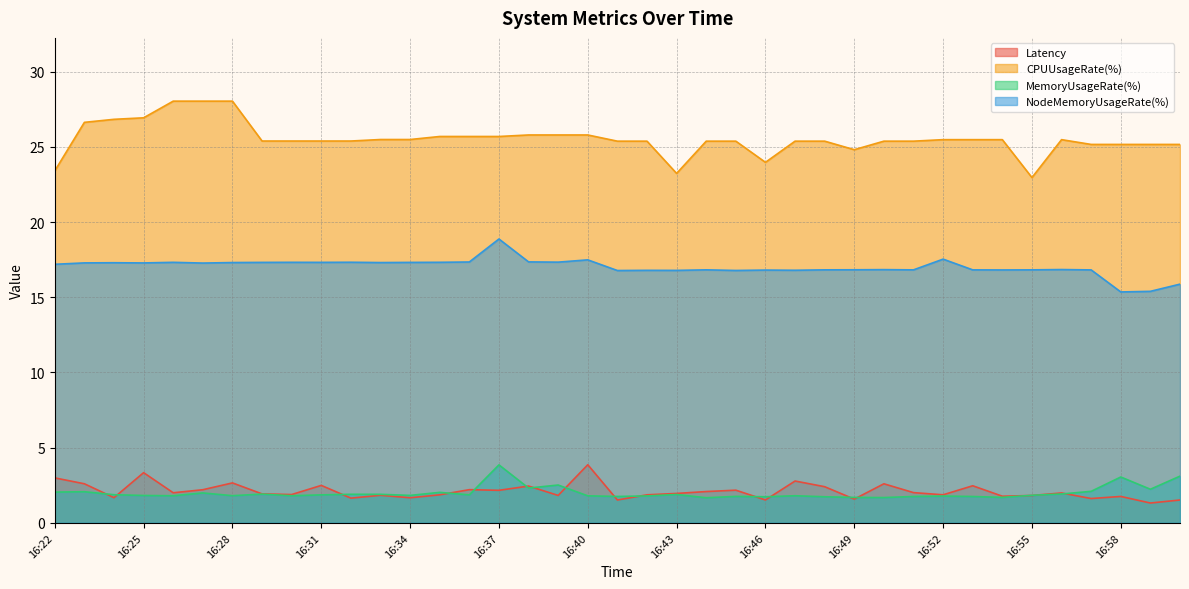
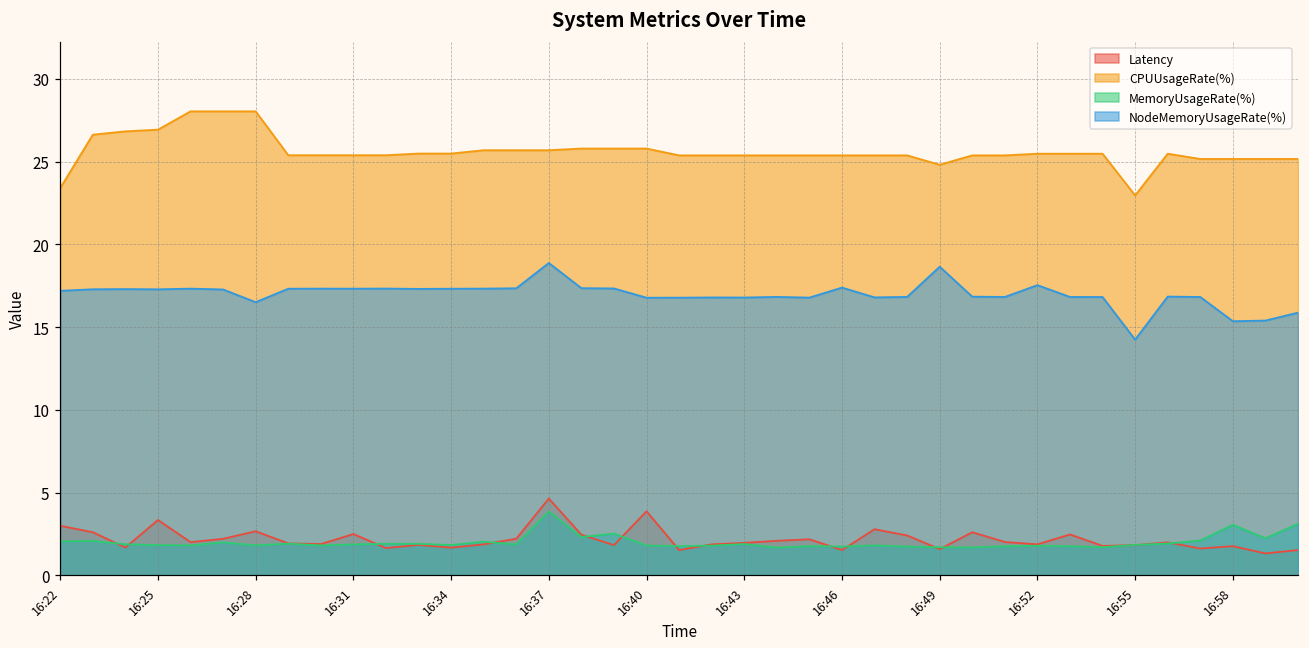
NodeMemoryUsageRate(%), 16:28: 17.3 -> 16.5
Latency, 16:37: 2.2 -> 4.6
NodeMemoryUsageRate(%), 16:40: 17.5 -> 16.8
CPUUsageRate(%), 16:43: 23.2 -> 25.4
CPUUsageRate(%), 16:46: 24.0 -> 25.4
NodeMemoryUsageRate(%), 16:46: 16.8 -> 17.4
NodeMemoryUsageRate(%), 16:49: 16.8 -> 18.7
NodeMemoryUsageRate(%), 16:55: 16.8 -> 14.2
